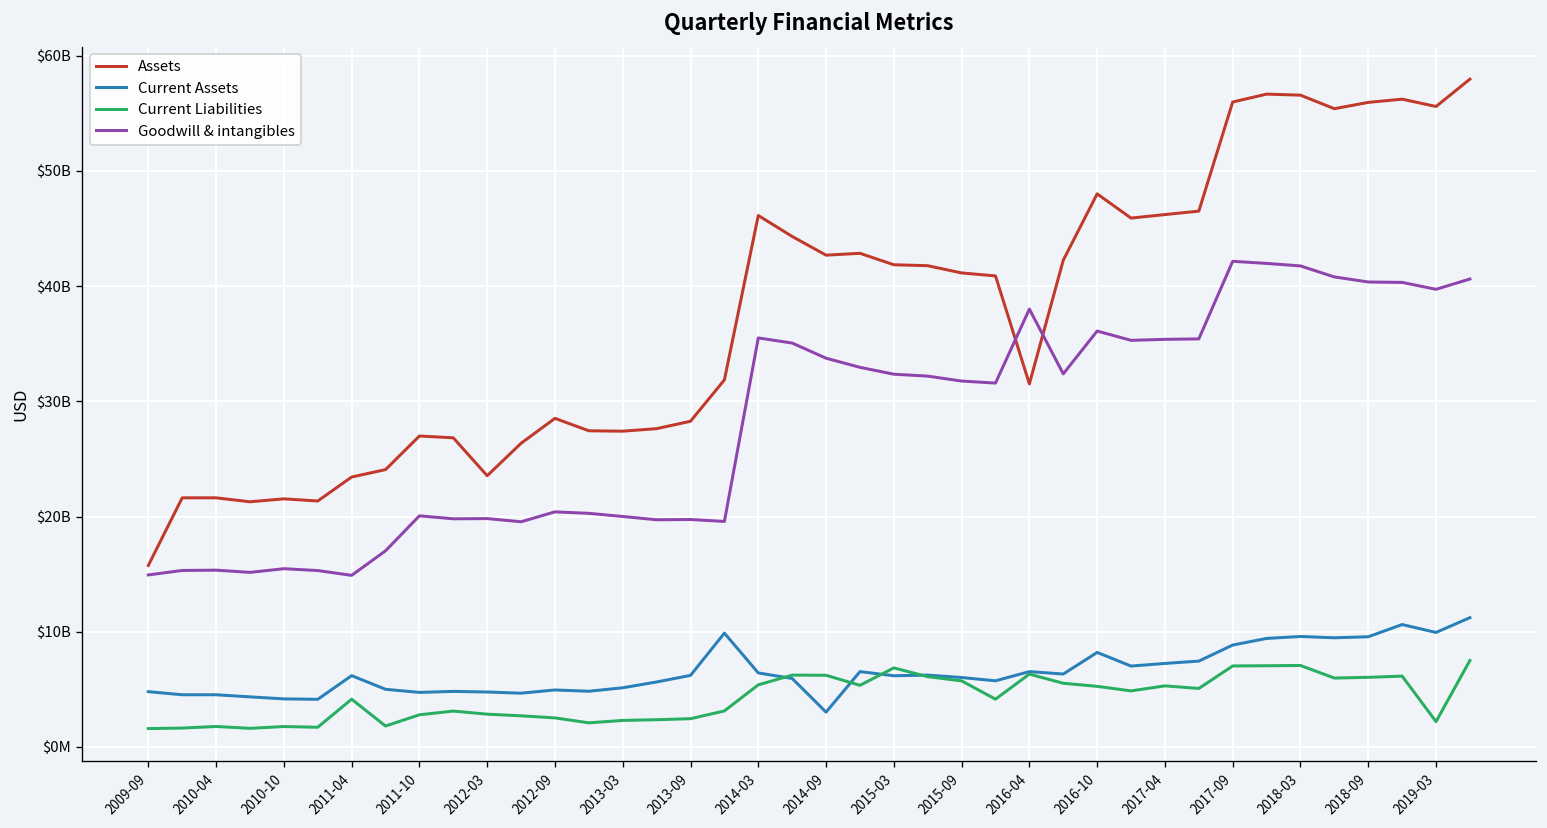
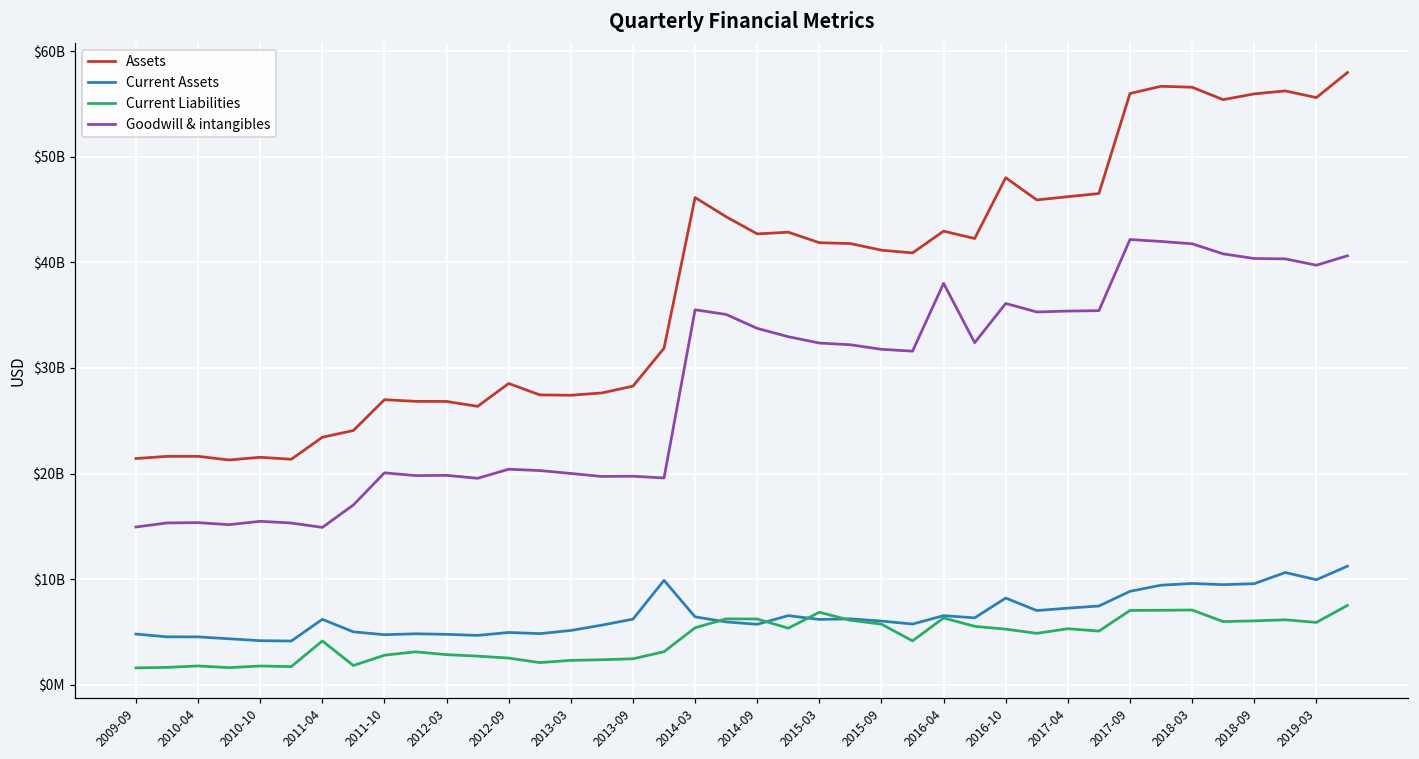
Assets, 2009-09: $16000000000 -> $21000000000
Assets, 2012-03: $24000000000 -> $27000000000
Current Assets, 2014-09: $3000000000 -> $6000000000
Assets, 2016-04: $32000000000 -> $43000000000
Current Liabilities, 2019-03: $2000000000 -> $6000000000
